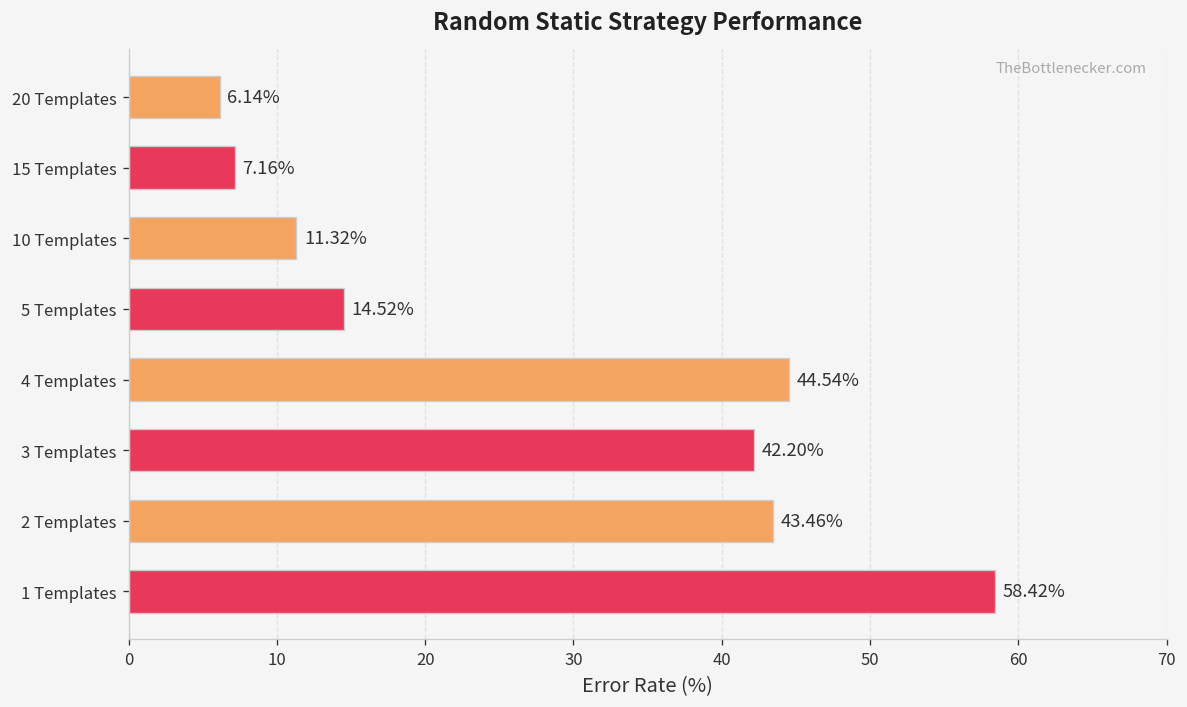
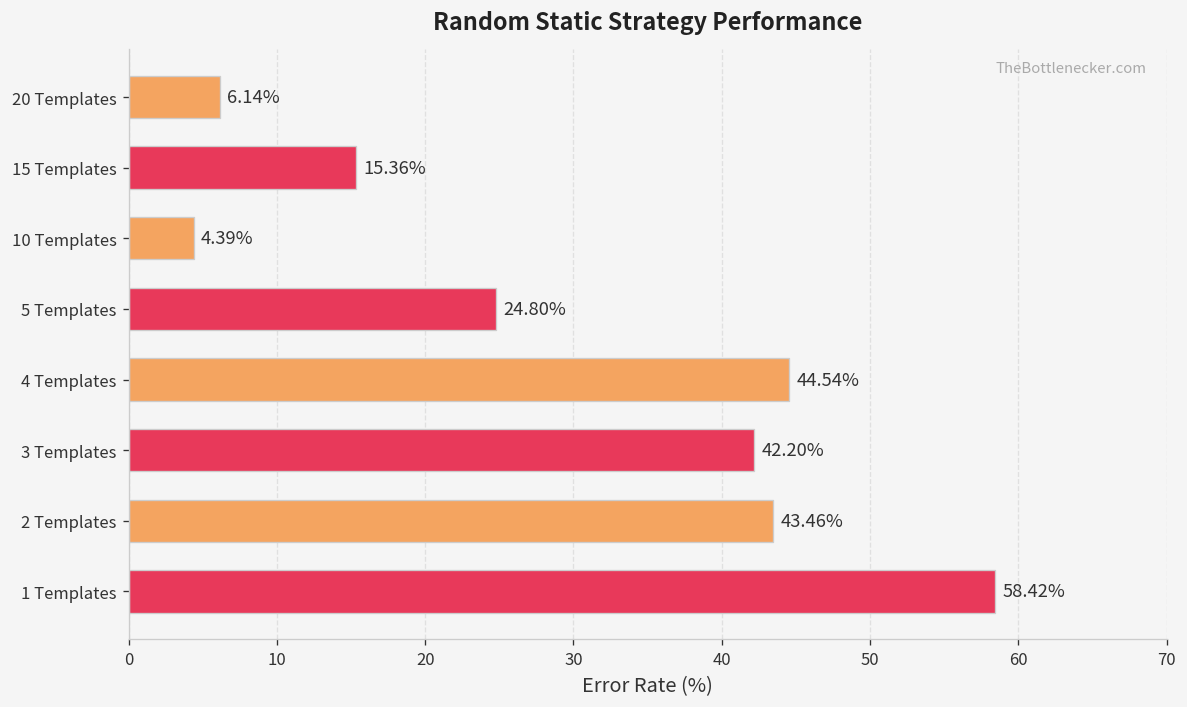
15 Templates: 7.16% -> 15.36%
10 Templates: 11.32% -> 4.39%
5 Templates: 14.52% -> 24.80%
